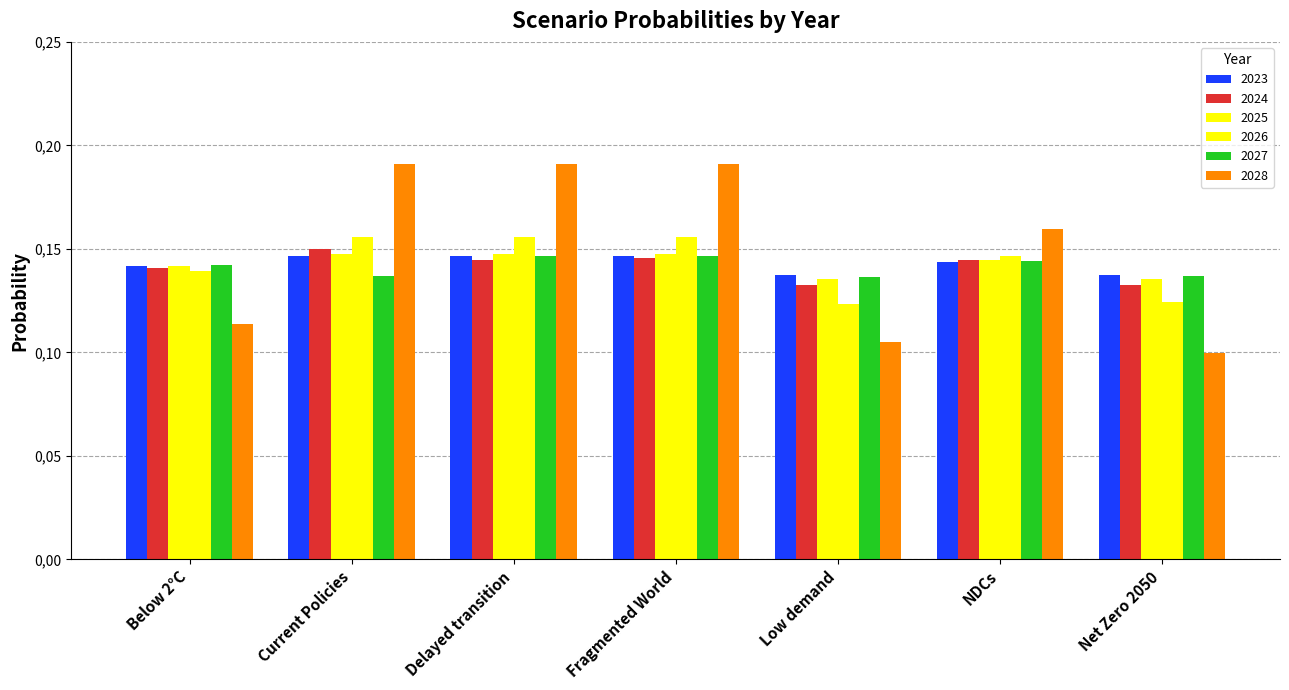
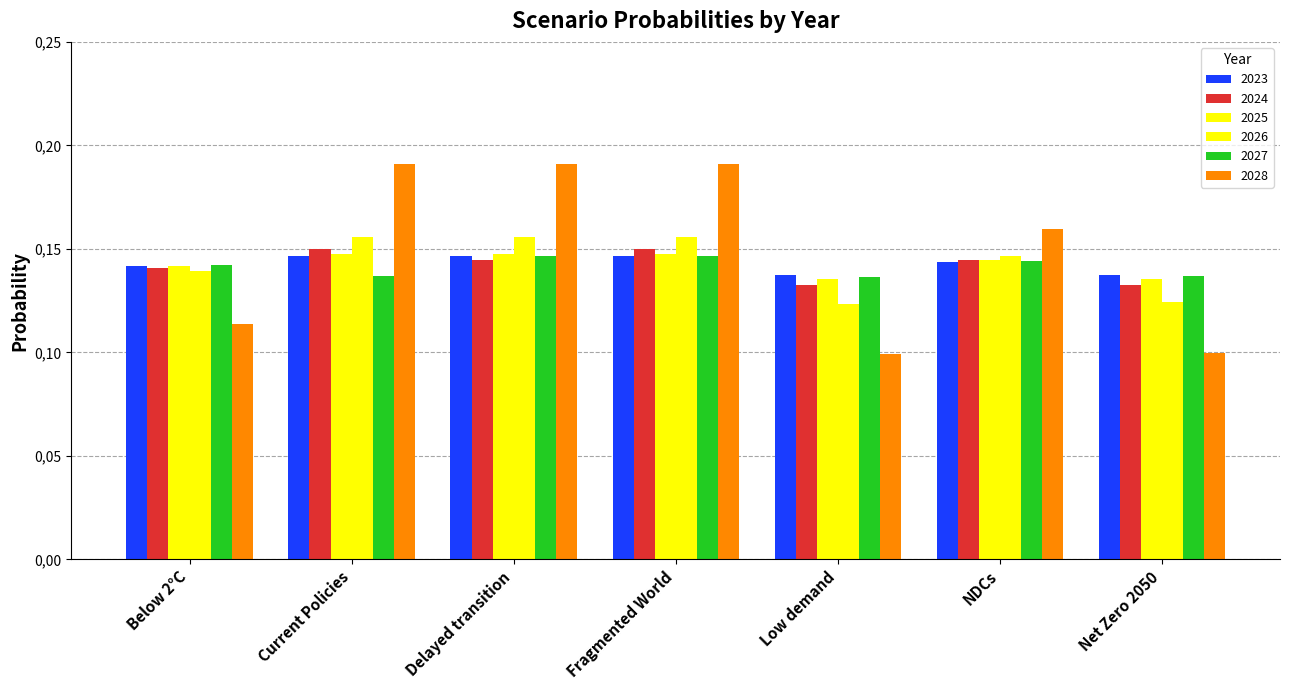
2024, Fragmented World: 14.6 -> 15.0
2028, Low demand: 10.5 -> 9.9
